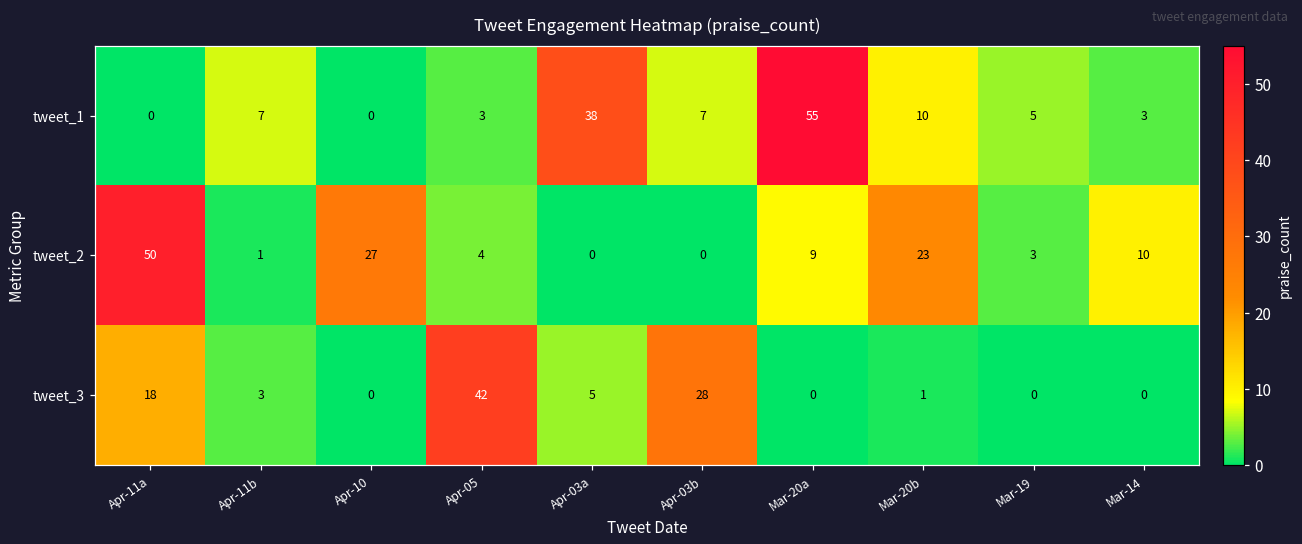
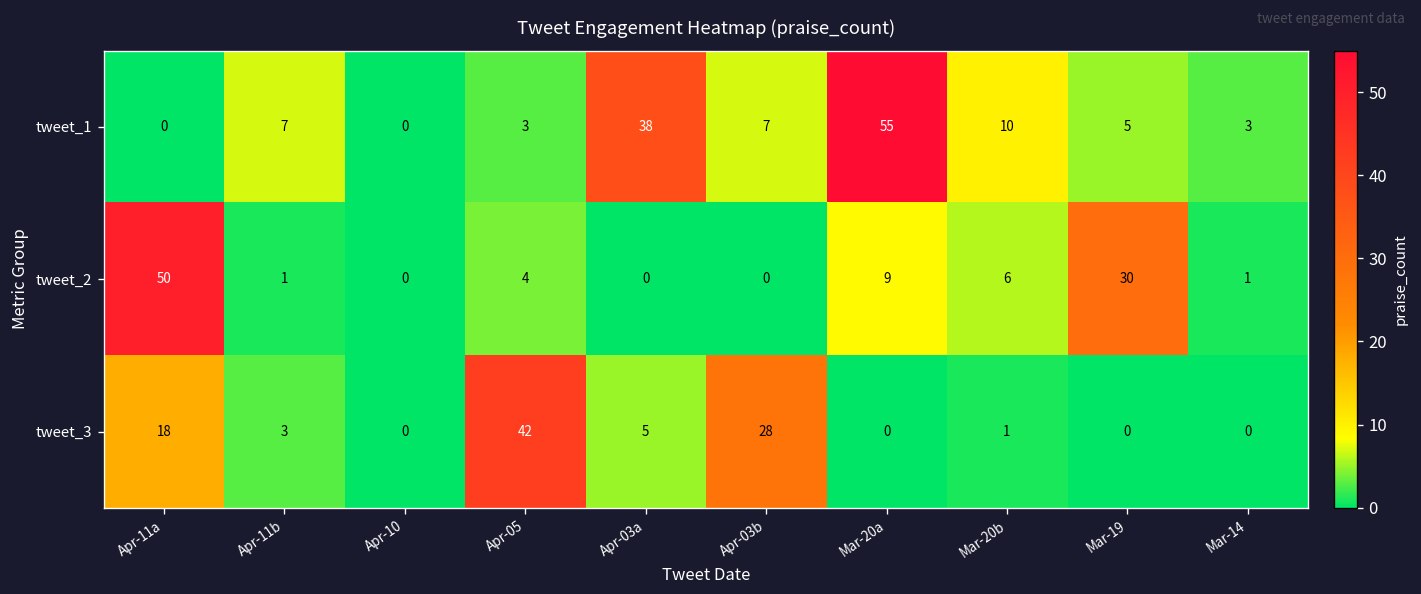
tweet_2, Apr-10: 27 -> 0
tweet_2, Mar-20b: 23 -> 6
tweet_2, Mar-19: 3 -> 30
tweet_2, Mar-14: 10 -> 1
